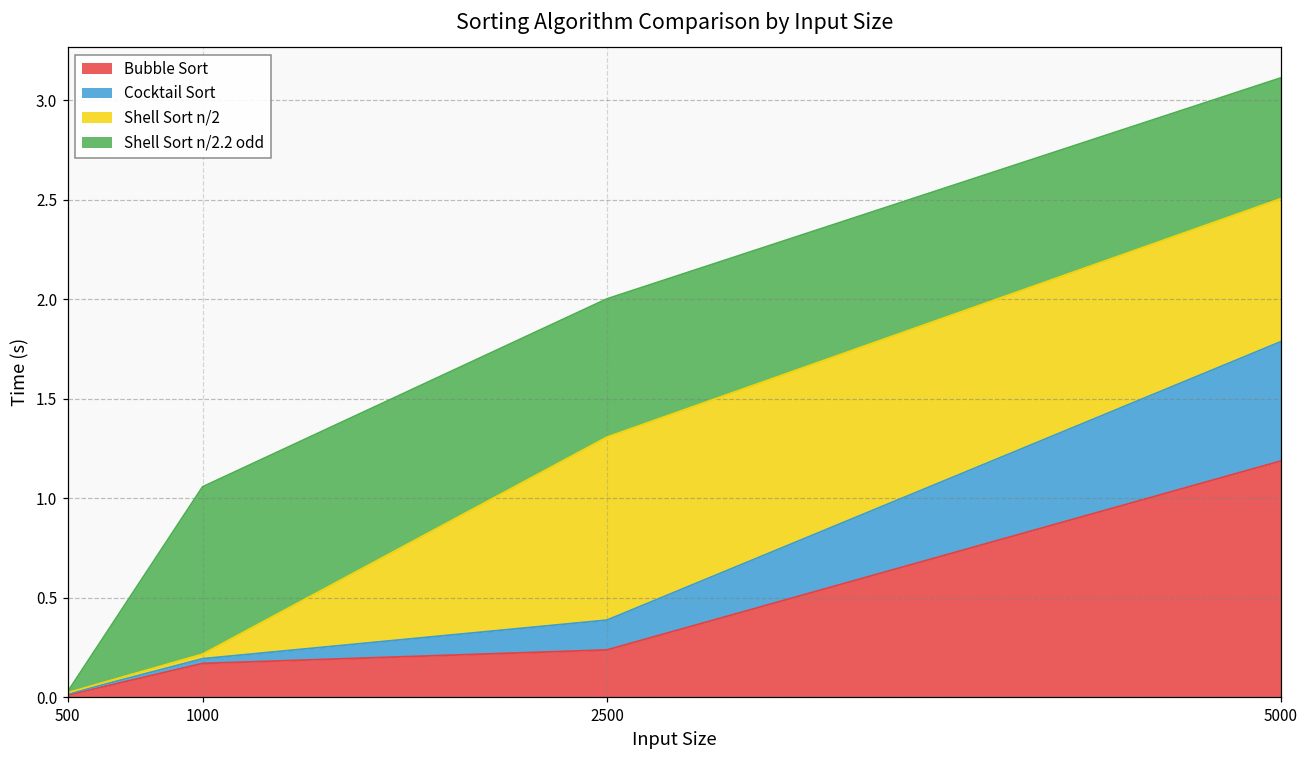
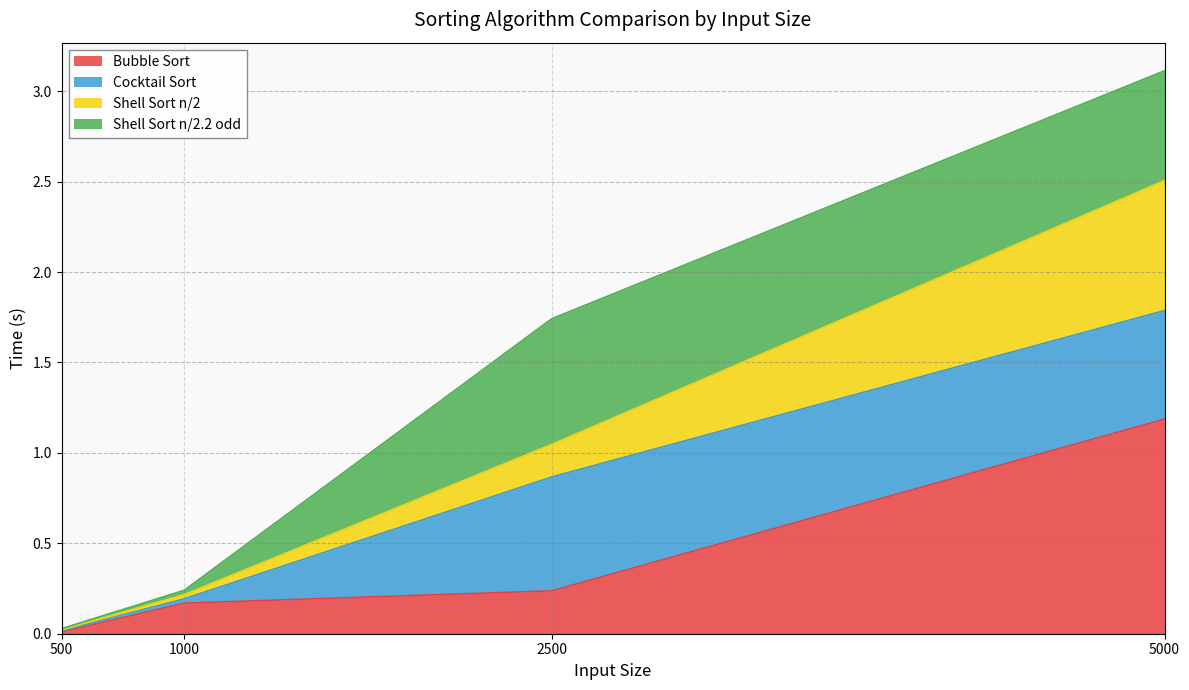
Shell Sort n/2.2 odd, 1000: 0.84 -> 0.02
Cocktail Sort, 2500: 0.15 -> 0.63
Shell Sort n/2, 2500: 0.92 -> 0.18
